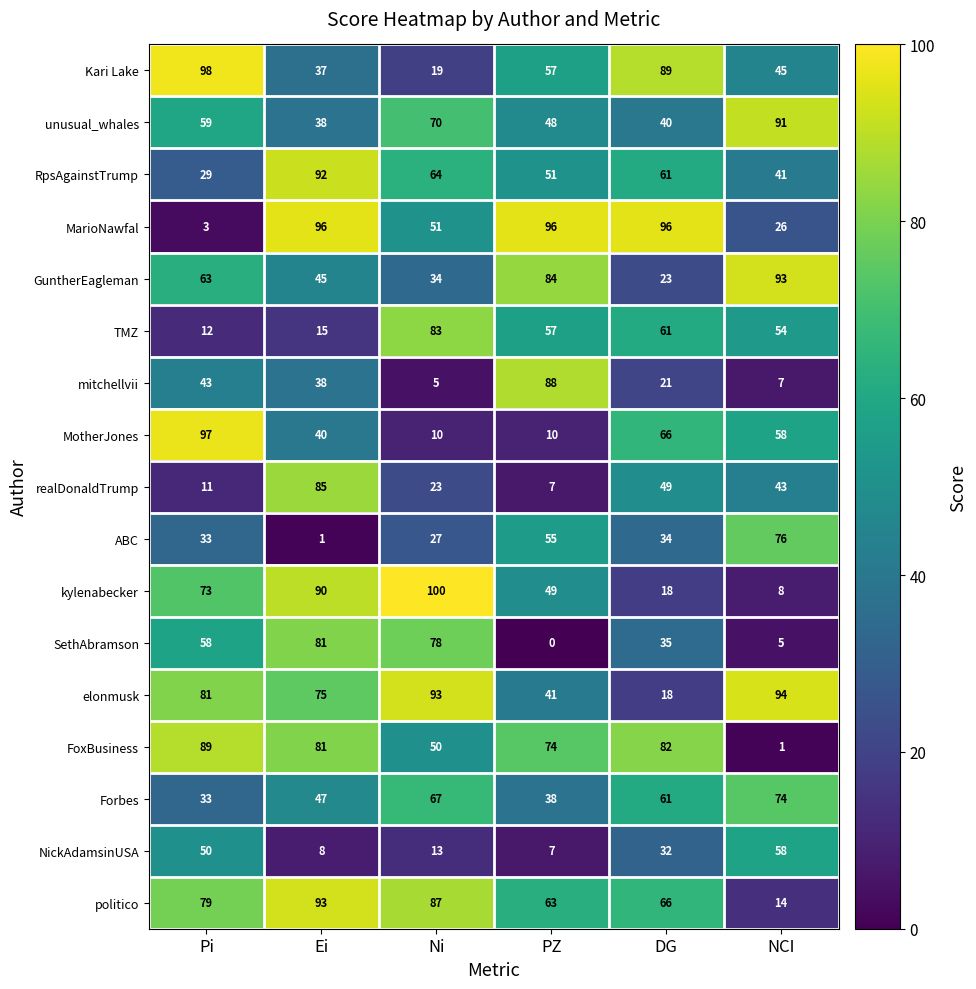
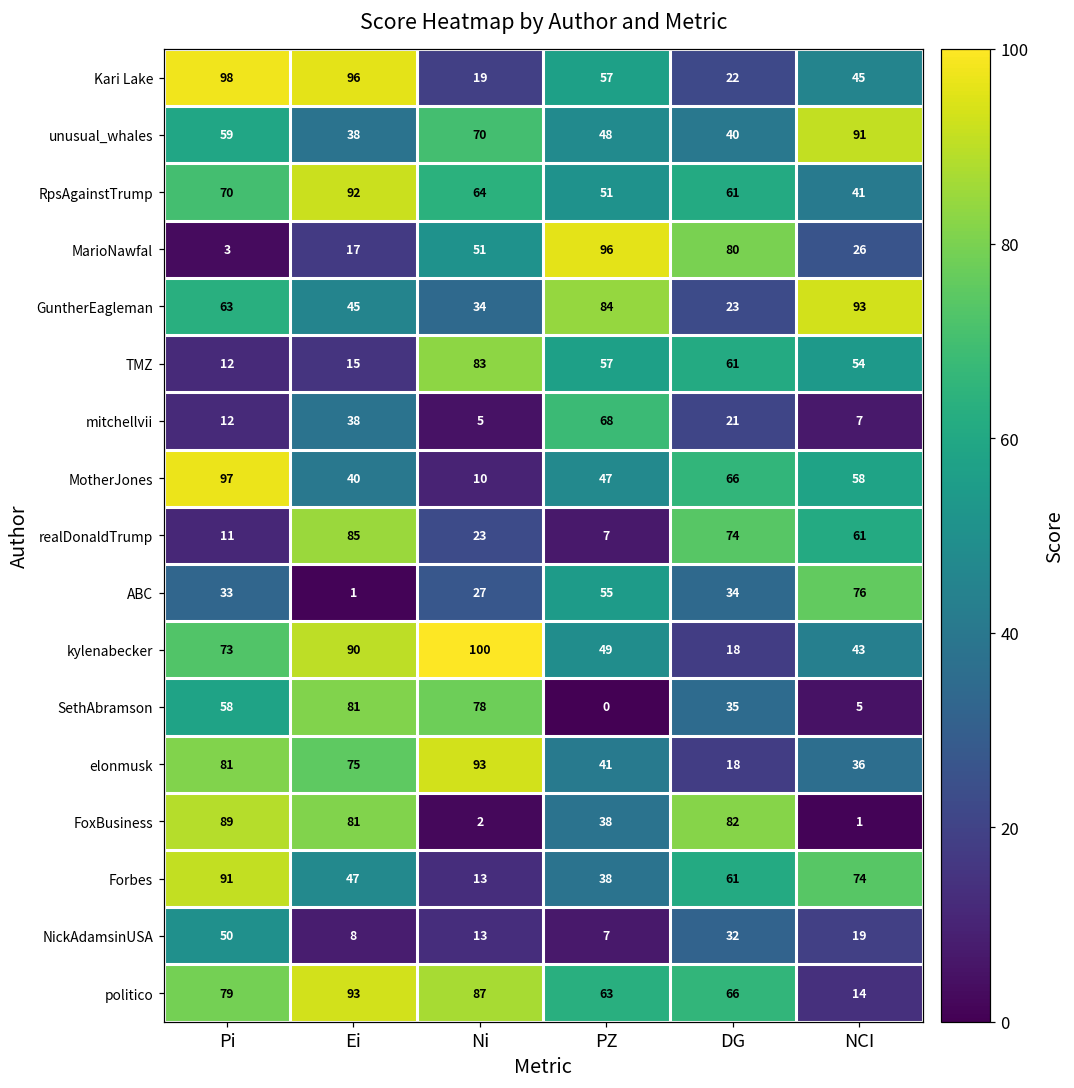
Kari Lake, Ei: 37 -> 96
Kari Lake, DG: 89 -> 22
RpsAgainstTrump, Pi: 29 -> 70
MarioNawfal, Ei: 96 -> 17
MarioNawfal, DG: 96 -> 80
mitchellvii, Pi: 43 -> 12
mitchellvii, PZ: 88 -> 68
MotherJones, PZ: 10 -> 47
realDonaldTrump, DG: 49 -> 74
realDonaldTrump, NCI: 43 -> 61
kylenabecker, NCI: 8 -> 43
elonmusk, NCI: 94 -> 36
FoxBusiness, Ni: 50 -> 2
FoxBusiness, PZ: 74 -> 38
Forbes, Pi: 33 -> 91
Forbes, Ni: 67 -> 13
NickAdamsinUSA, NCI: 58 -> 19
